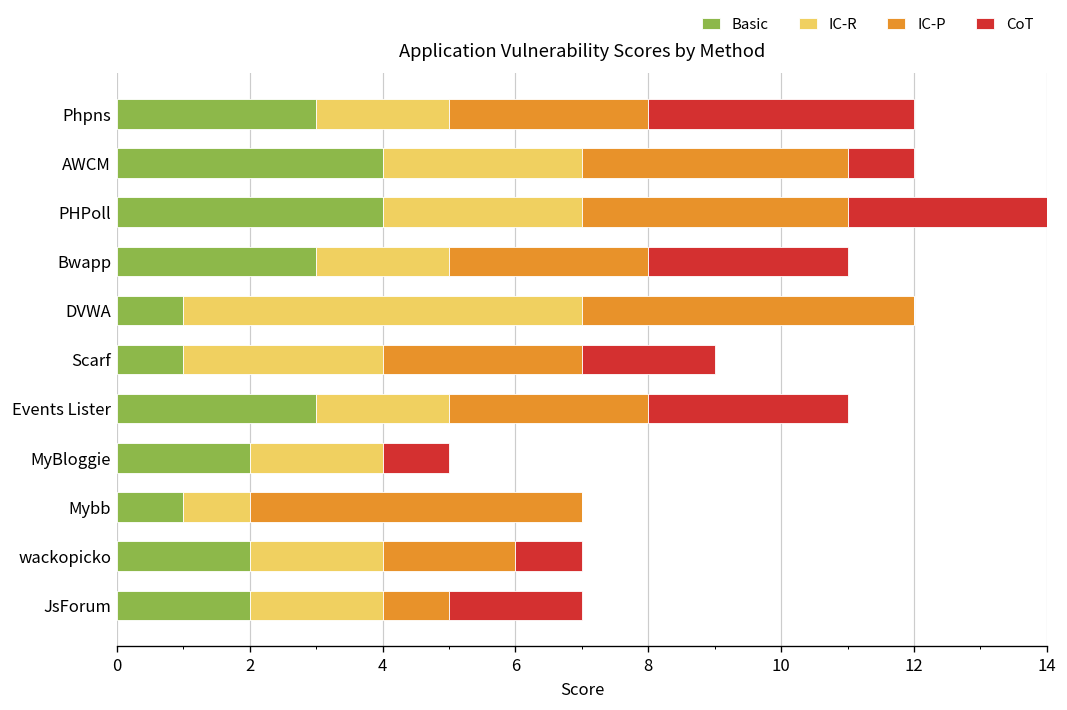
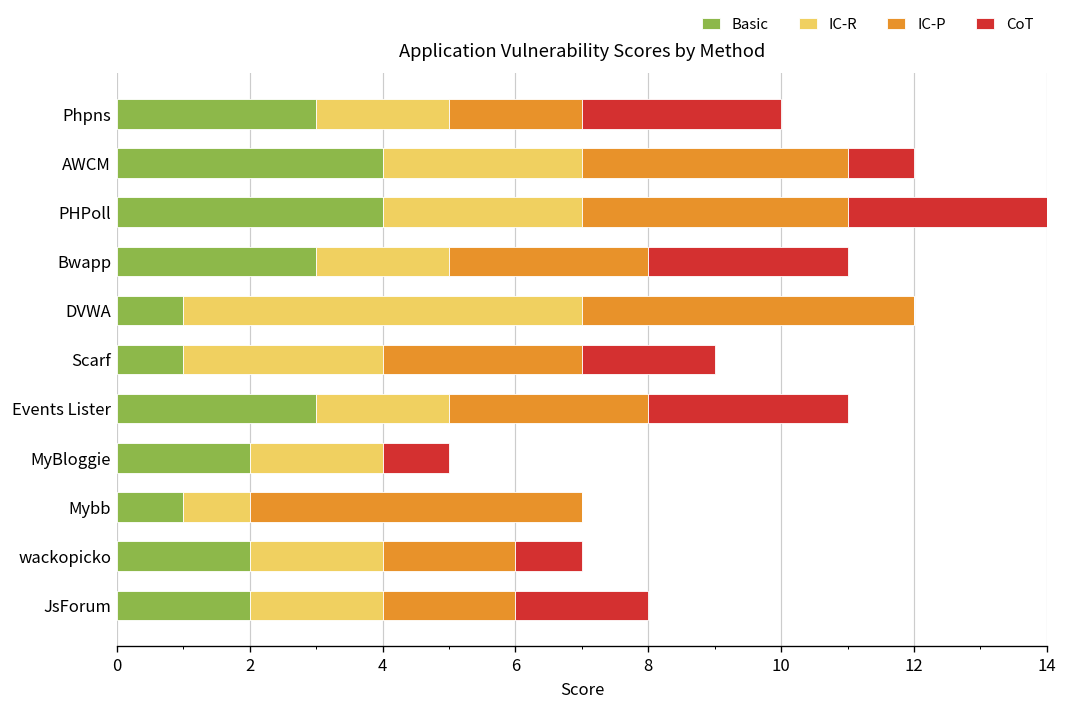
IC-P, Phpns: 3 -> 2
CoT, Phpns: 4 -> 3
IC-P, JsForum: 1 -> 2
